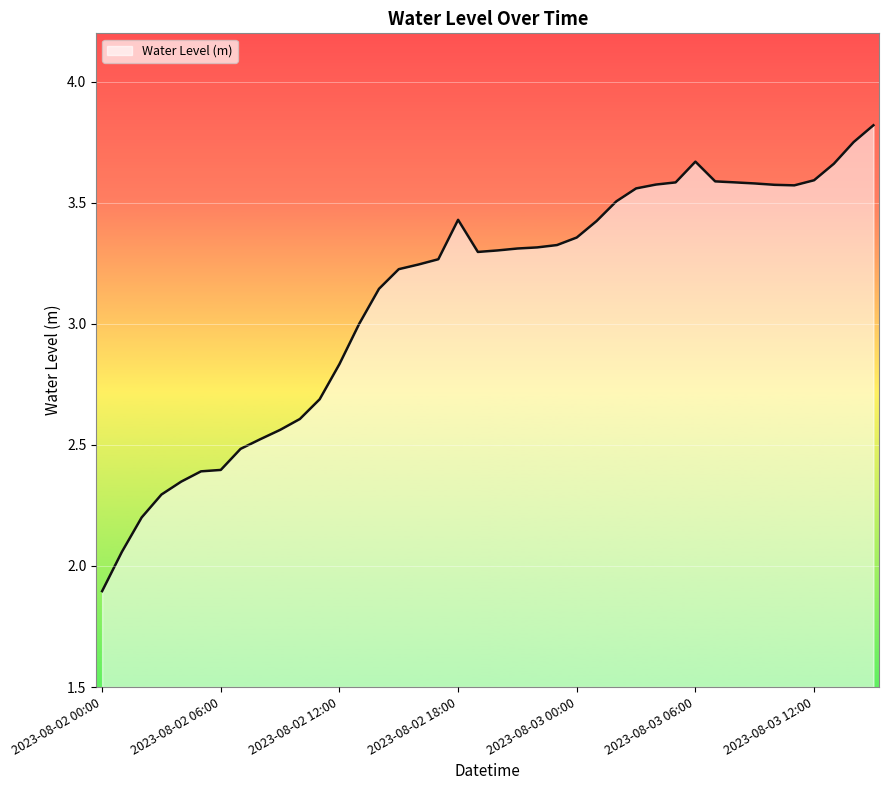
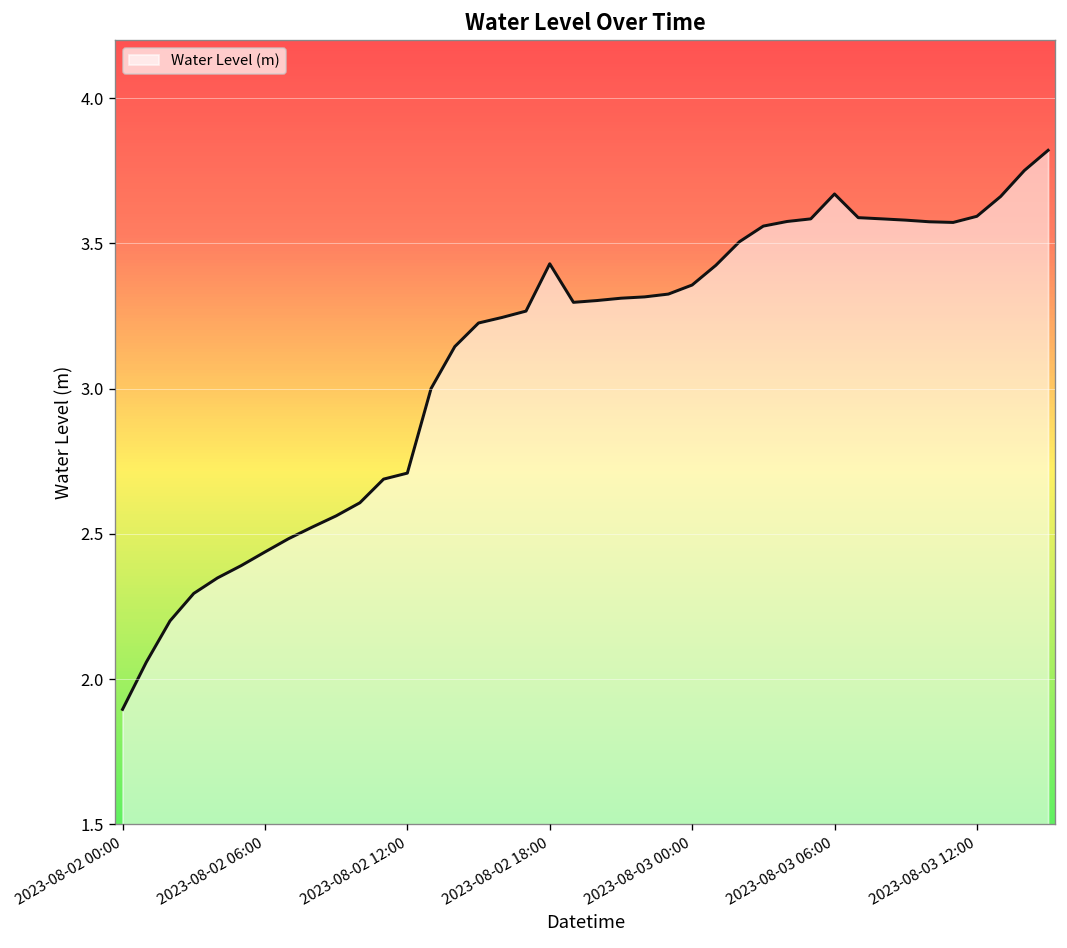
2023-08-02 06:00: 2.40 -> 2.44
2023-08-02 12:00: 2.83 -> 2.71
